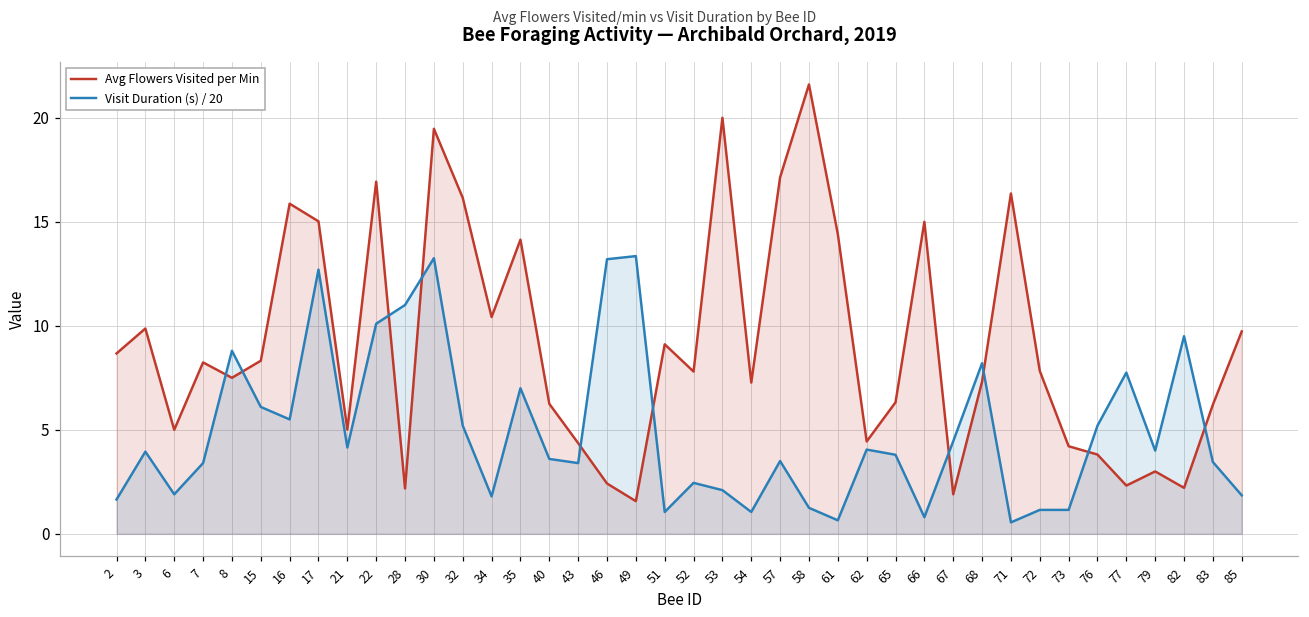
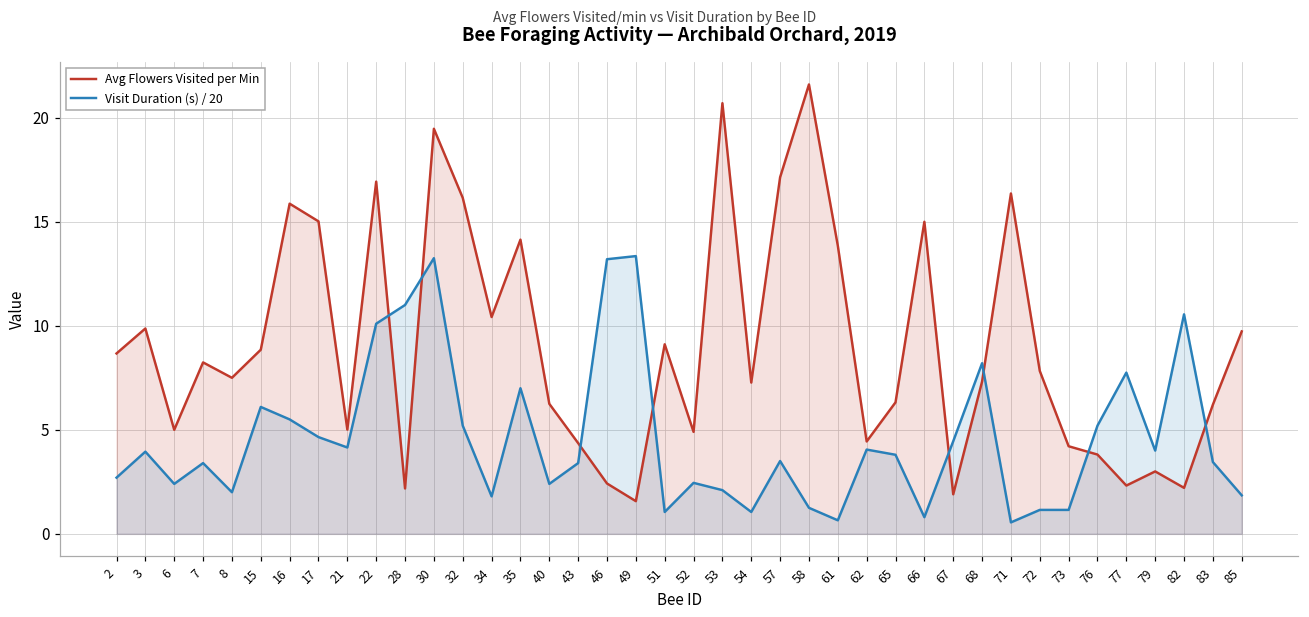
Visit Duration (s) / 20, 2: 1.7 -> 2.7
Visit Duration (s) / 20, 6: 1.9 -> 2.4
Visit Duration (s) / 20, 8: 8.8 -> 2.0
Avg Flowers Visited per Min, 15: 8.3 -> 8.9
Visit Duration (s) / 20, 17: 12.7 -> 4.7
Visit Duration (s) / 20, 40: 3.6 -> 2.4
Avg Flowers Visited per Min, 52: 7.8 -> 4.9
Avg Flowers Visited per Min, 53: 20.0 -> 20.7
Avg Flowers Visited per Min, 61: 14.4 -> 13.9
Visit Duration (s) / 20, 82: 9.5 -> 10.6
